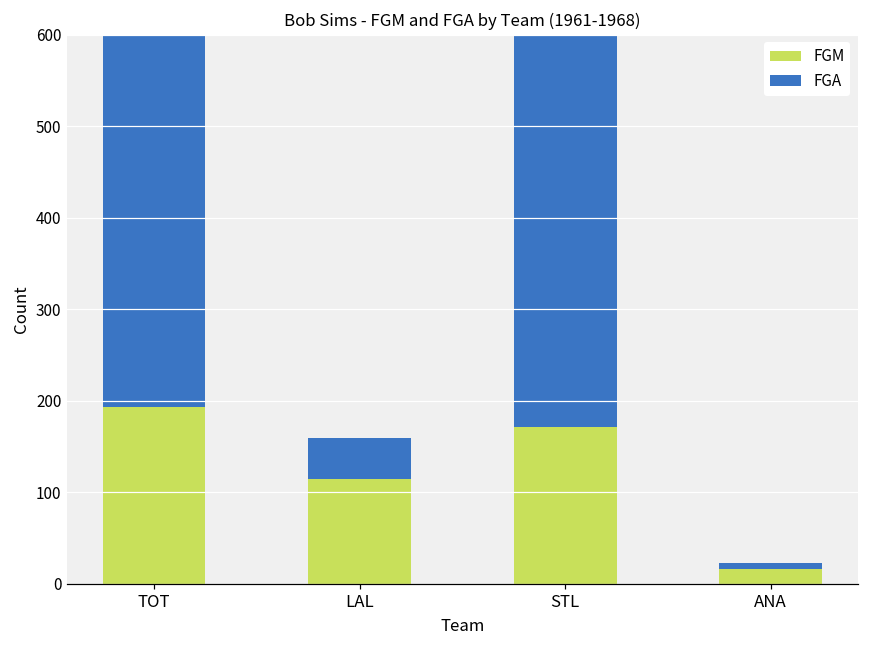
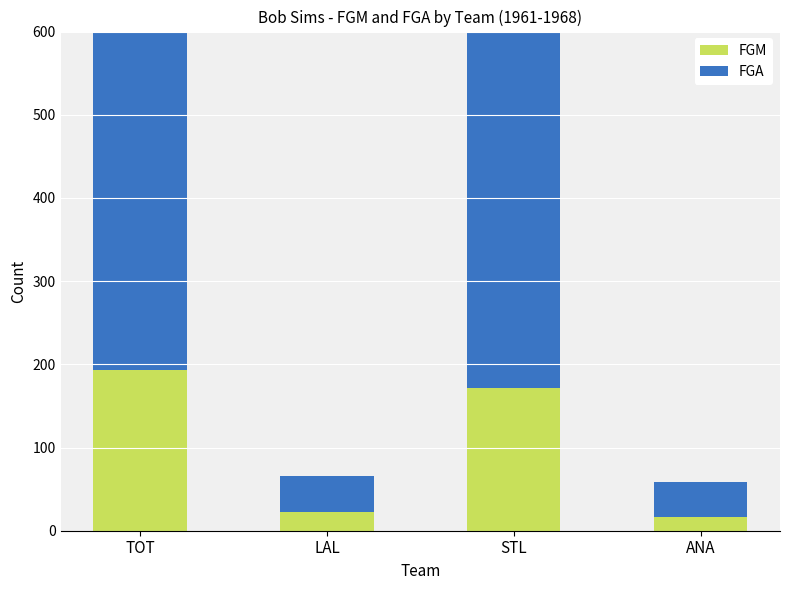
FGM, LAL: 120 -> 20
FGA, ANA: 10 -> 40
